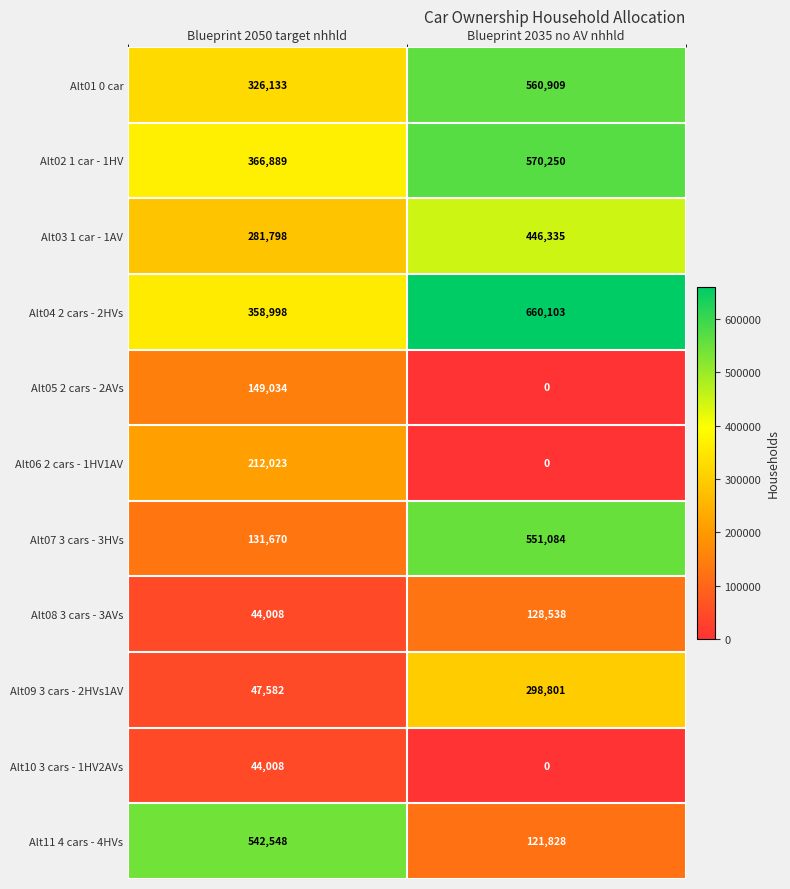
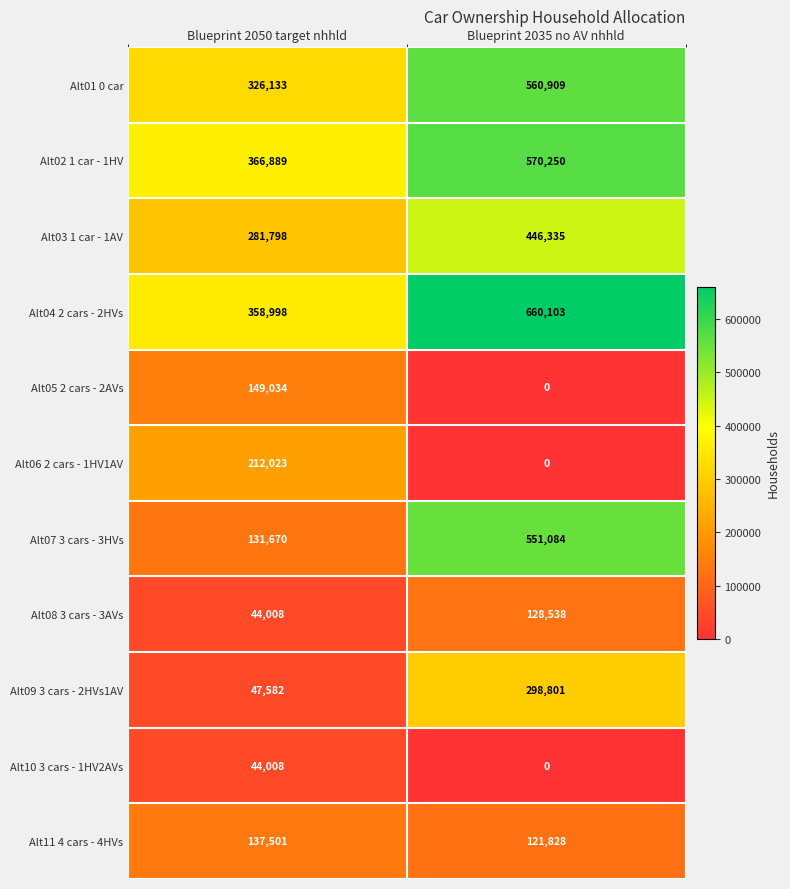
Alt11 4 cars - 4HVs, Blueprint 2050 target nhhld: 542,548 -> 137,501
